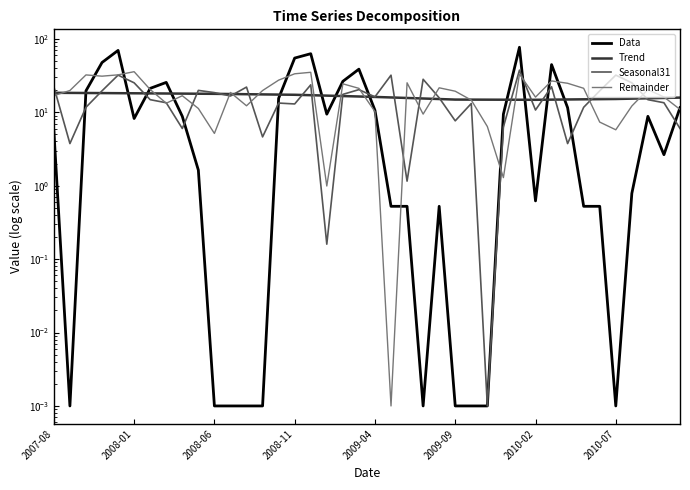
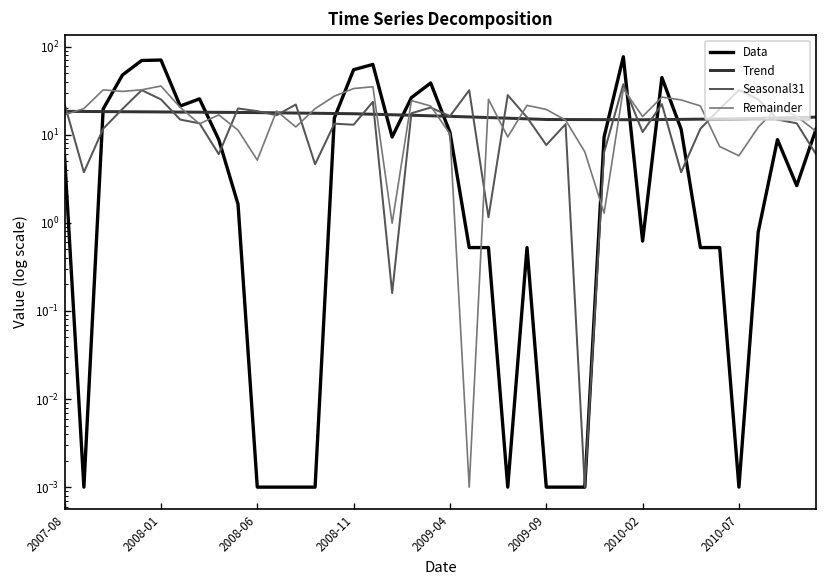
Data, 2008-01: 8 -> 70
